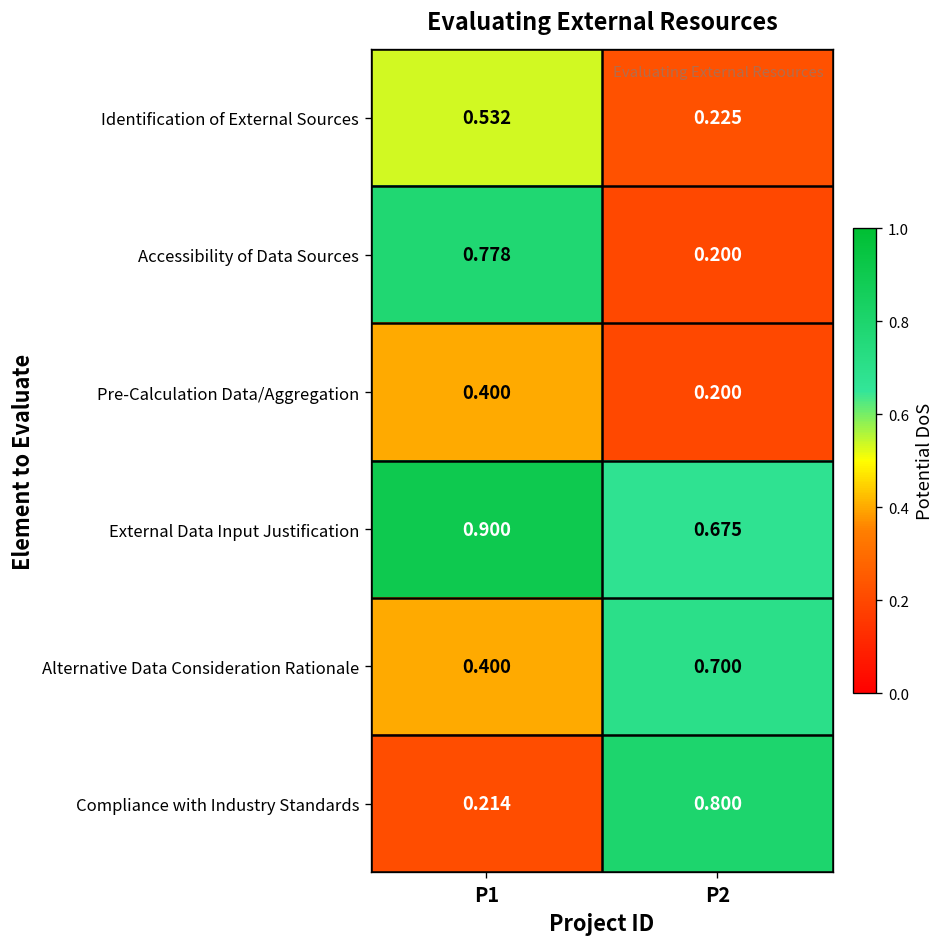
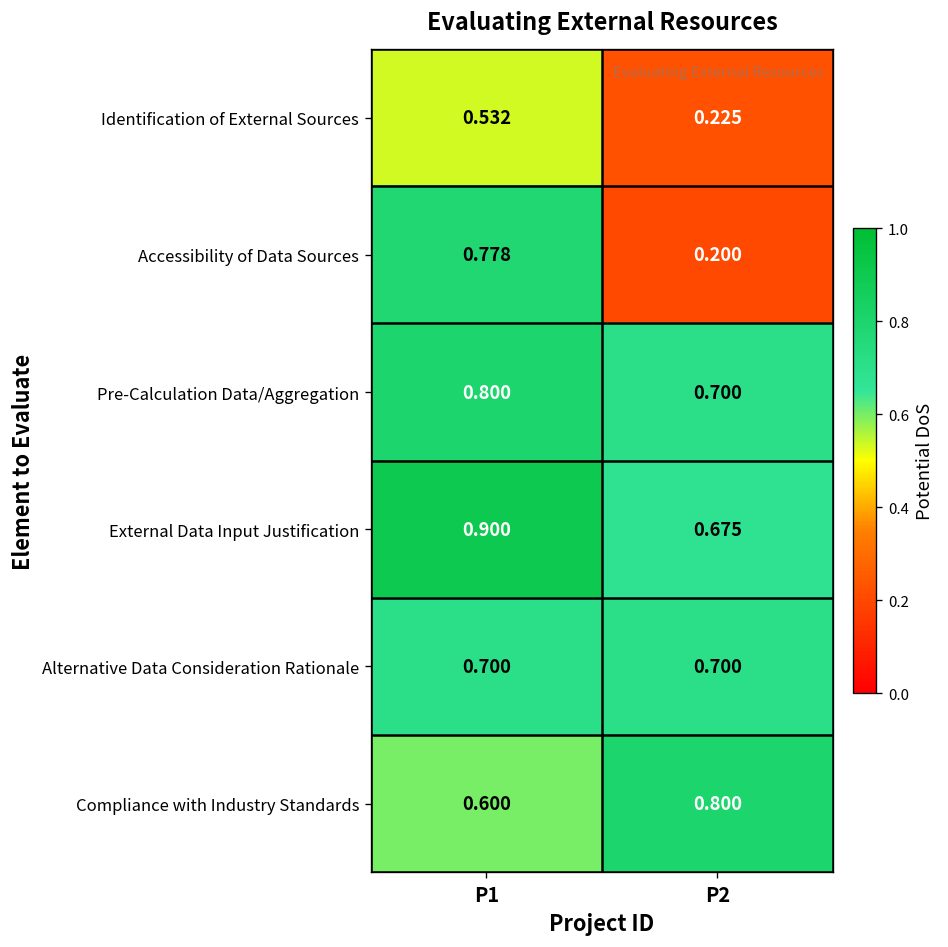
Pre-Calculation Data/Aggregation, P1: 0.400 -> 0.800
Pre-Calculation Data/Aggregation, P2: 0.200 -> 0.700
Alternative Data Consideration Rationale, P1: 0.400 -> 0.700
Compliance with Industry Standards, P1: 0.214 -> 0.600
